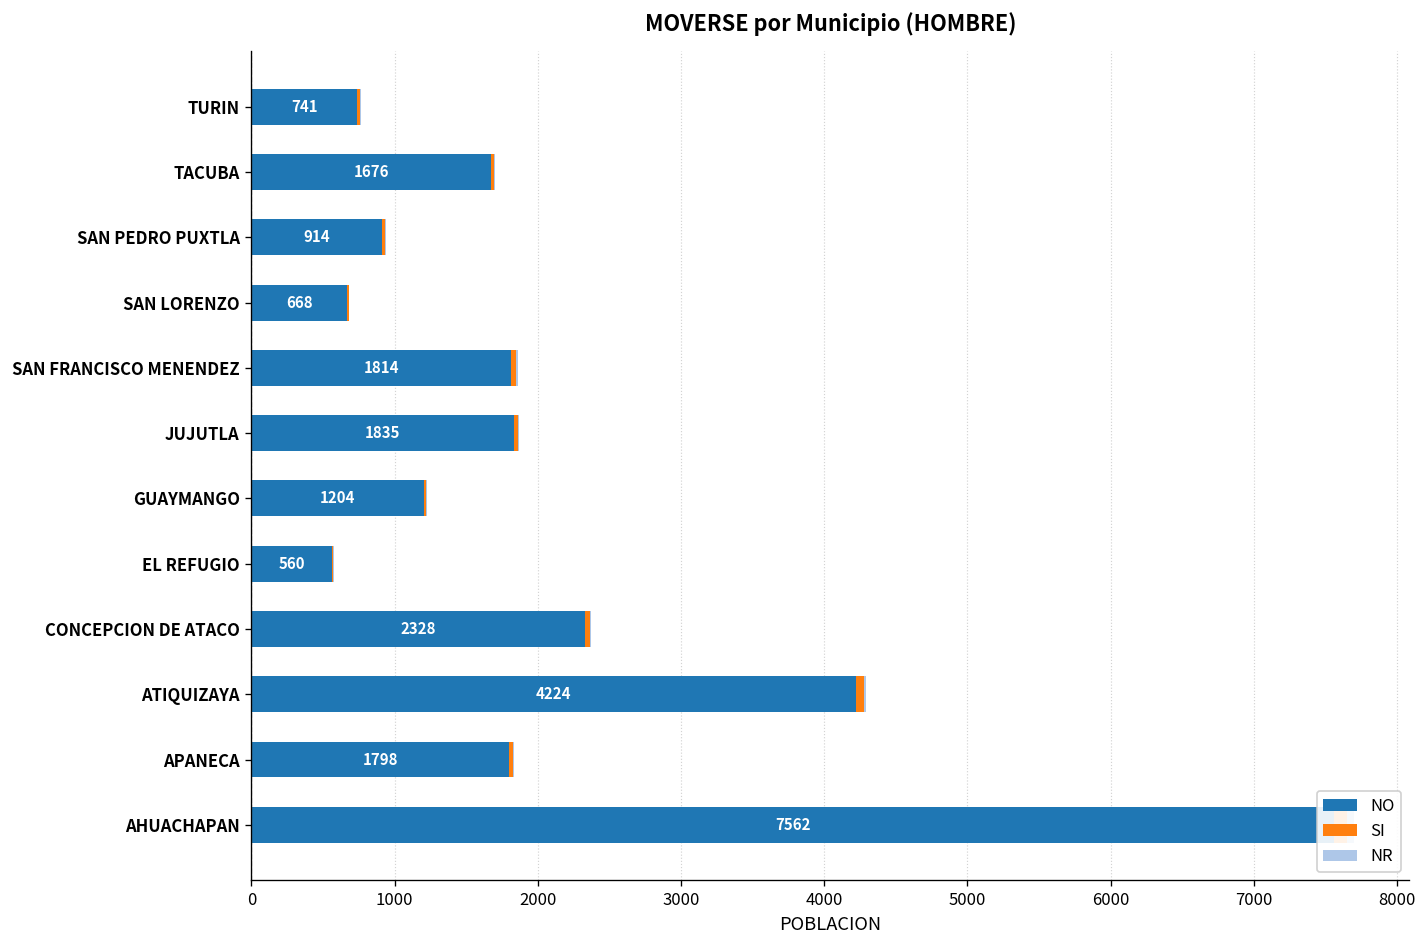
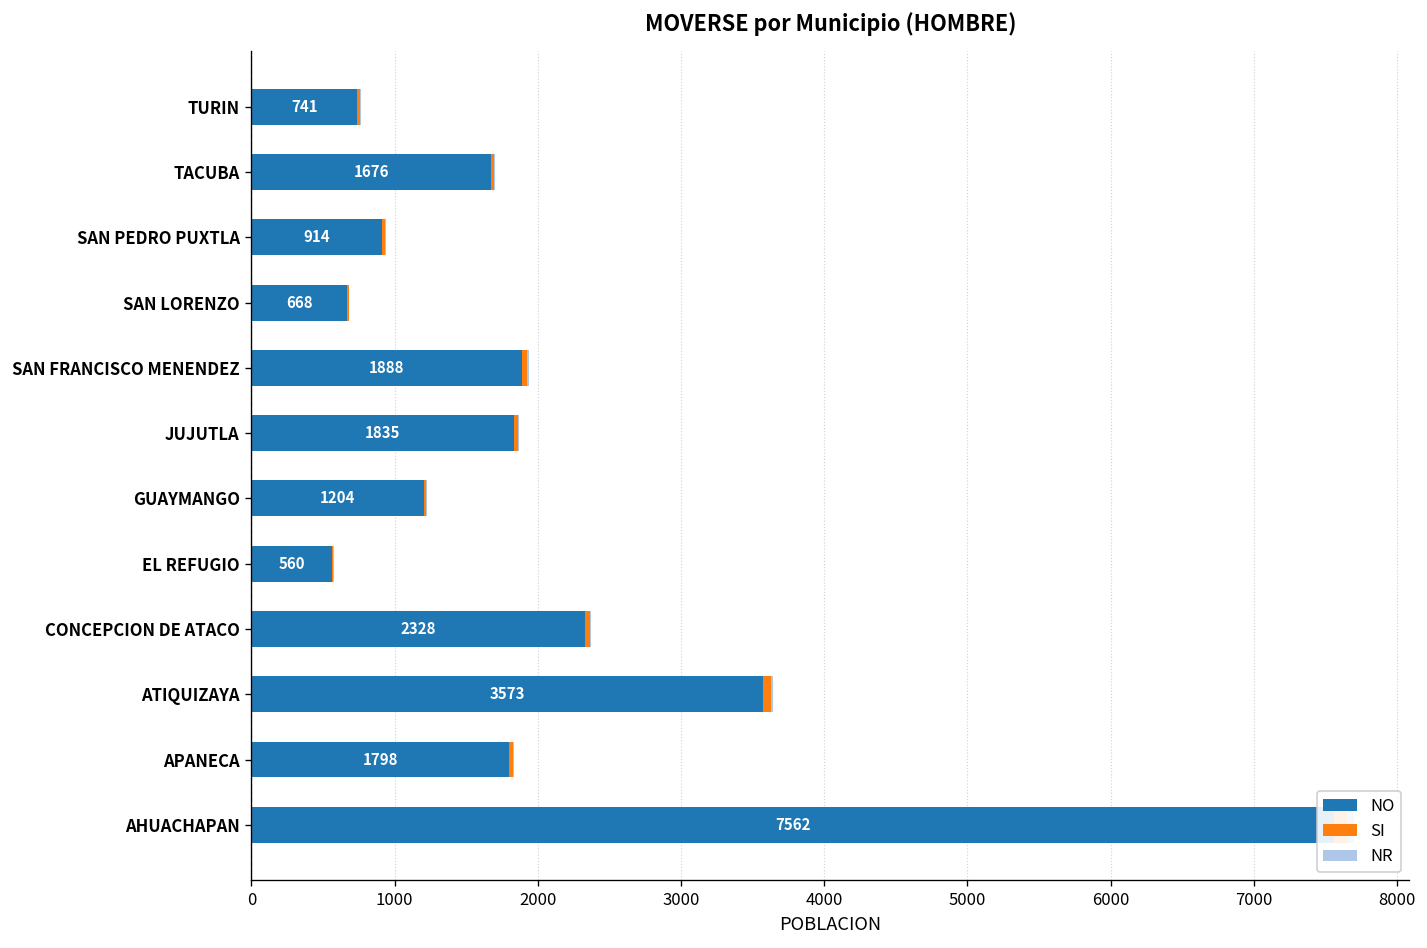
NO, SAN FRANCISCO MENENDEZ: 1814 -> 1888
NO, ATIQUIZAYA: 4224 -> 3573
